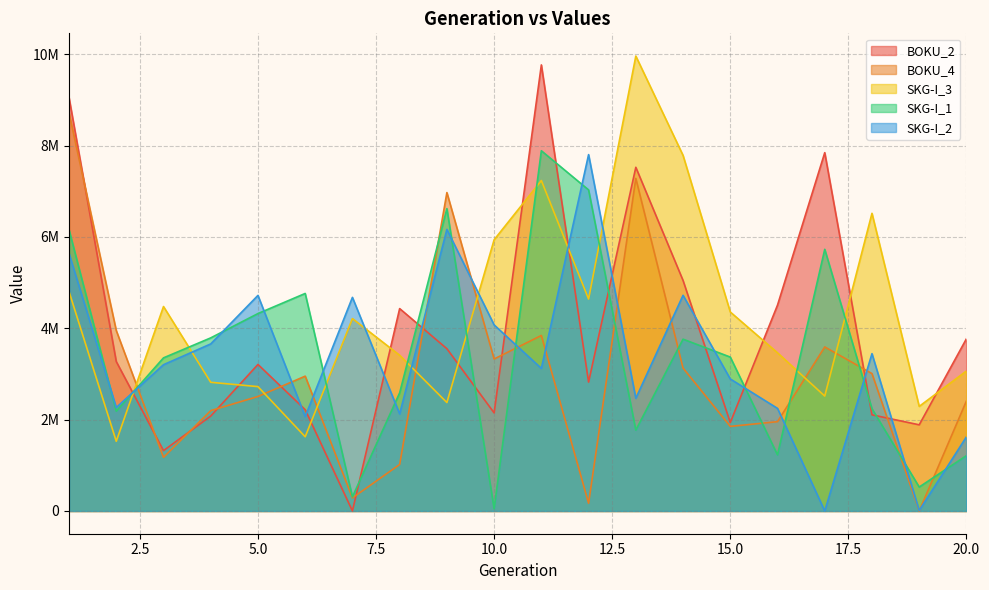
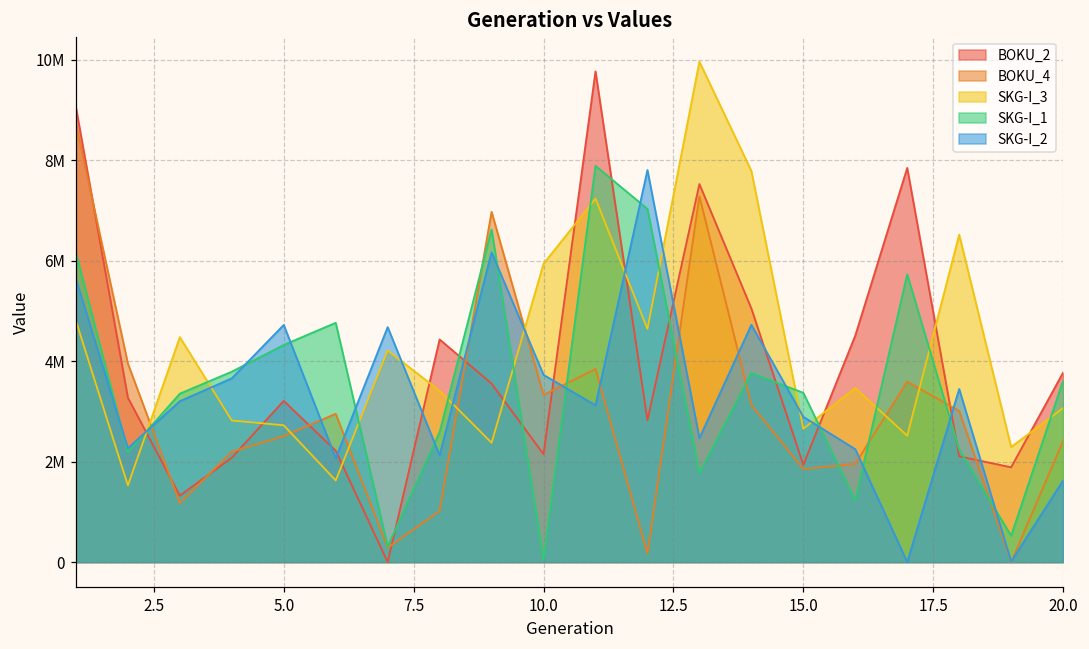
SKG-I_2, 10.0: 4100000 -> 3700000
SKG-I_3, 15.0: 4400000 -> 2700000
SKG-I_1, 20.0: 1200000 -> 3600000
